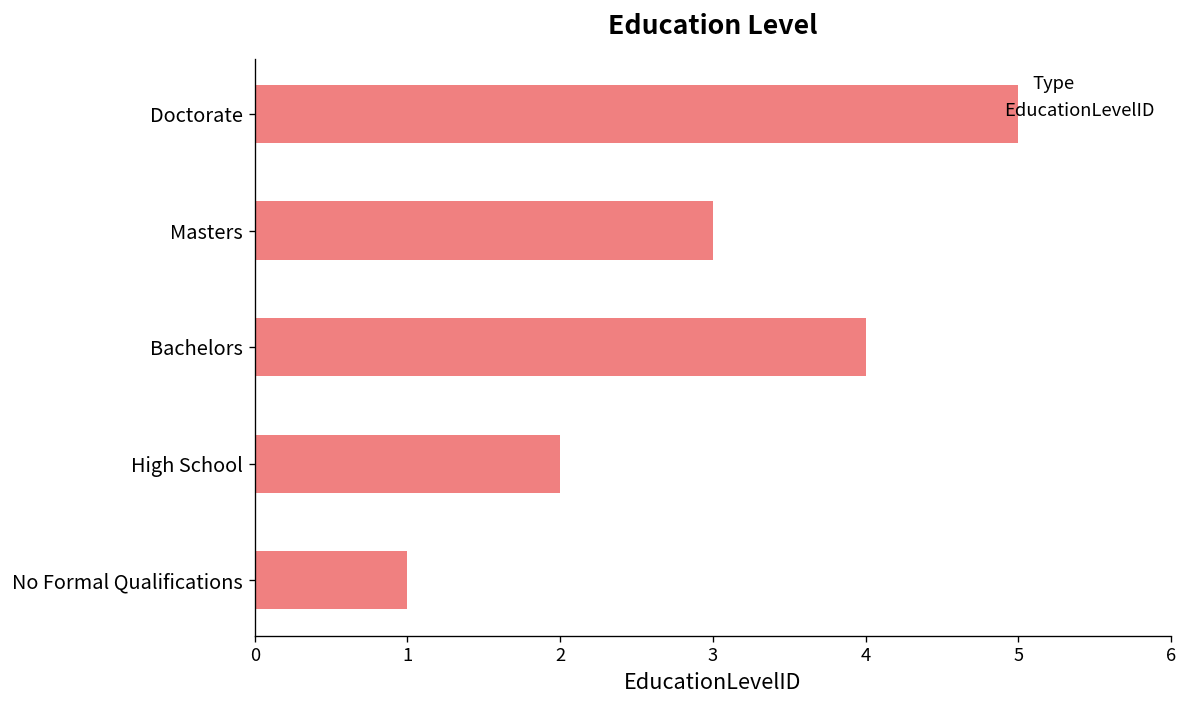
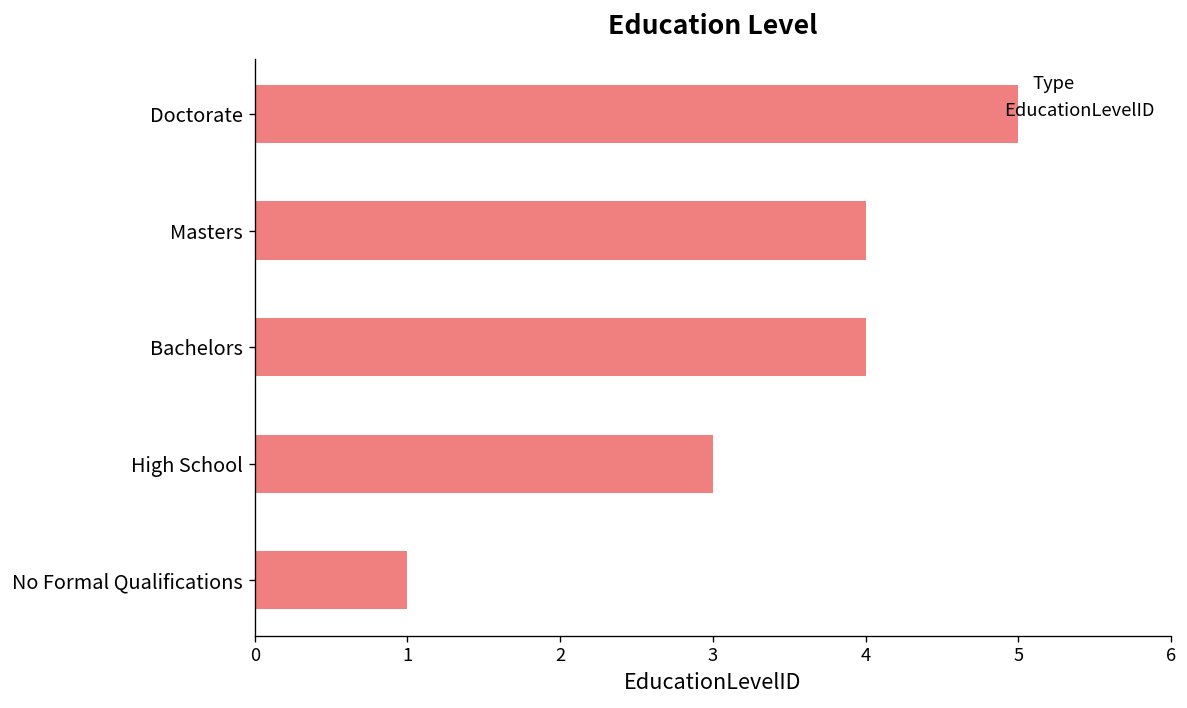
Masters: 3 -> 4
High School: 2 -> 3
